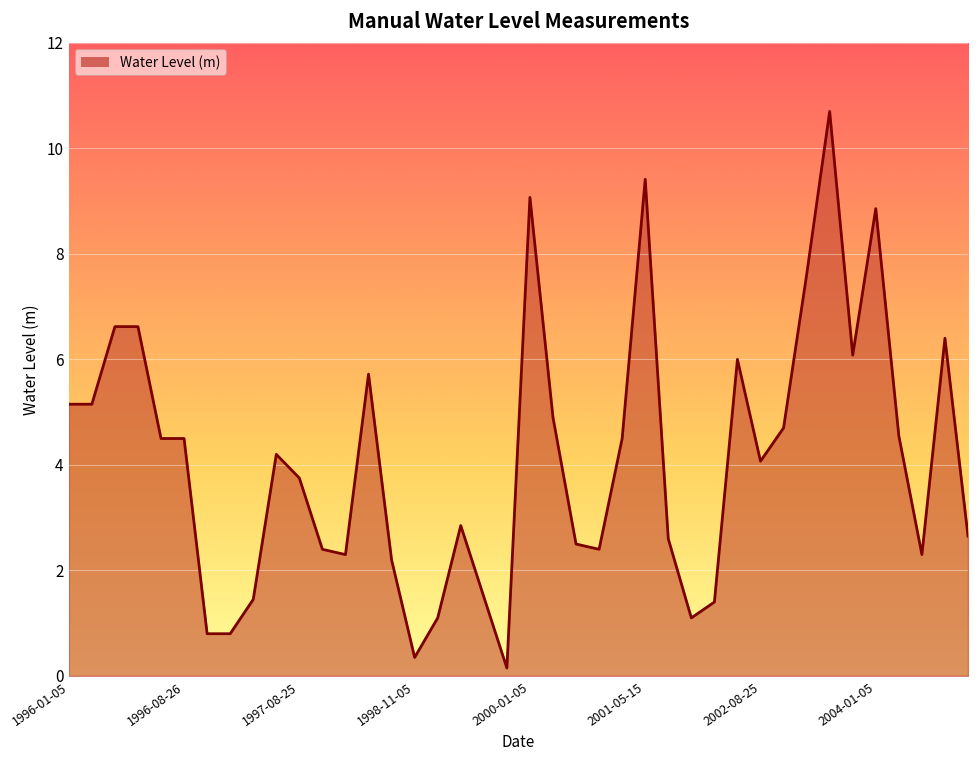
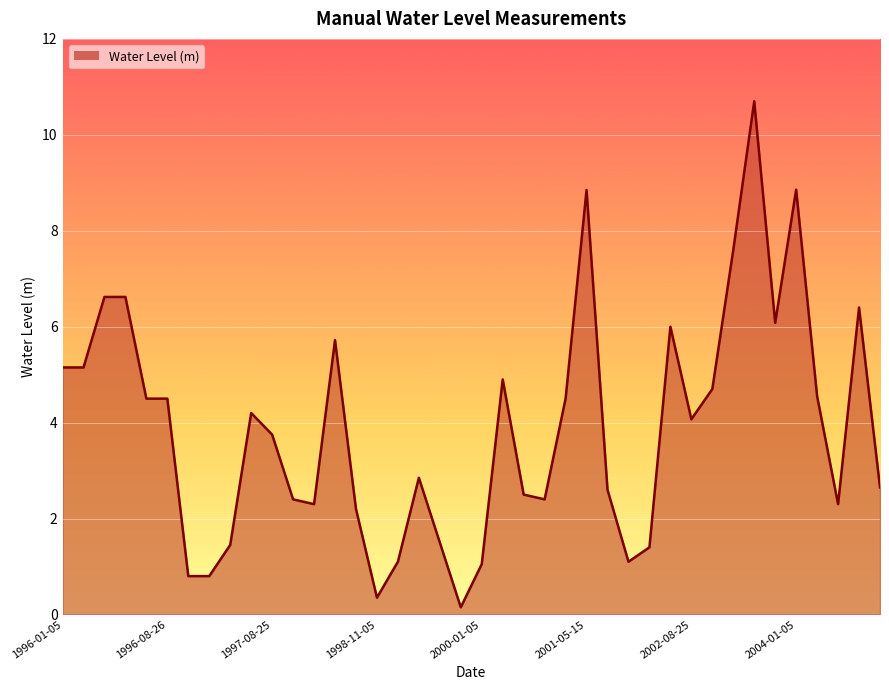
2000-01-05: 9.1 -> 1.0
2001-05-15: 9.4 -> 8.9
